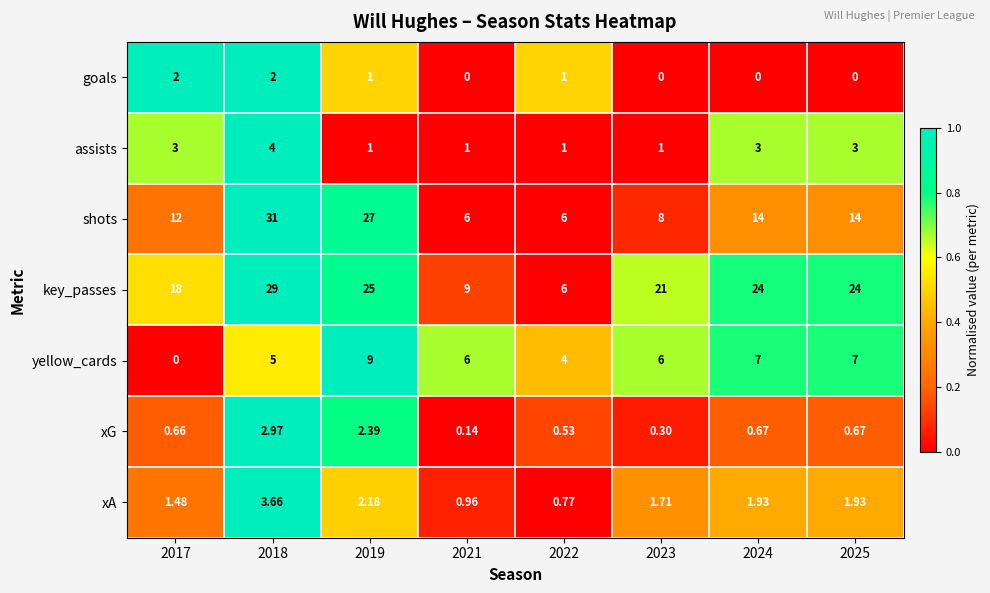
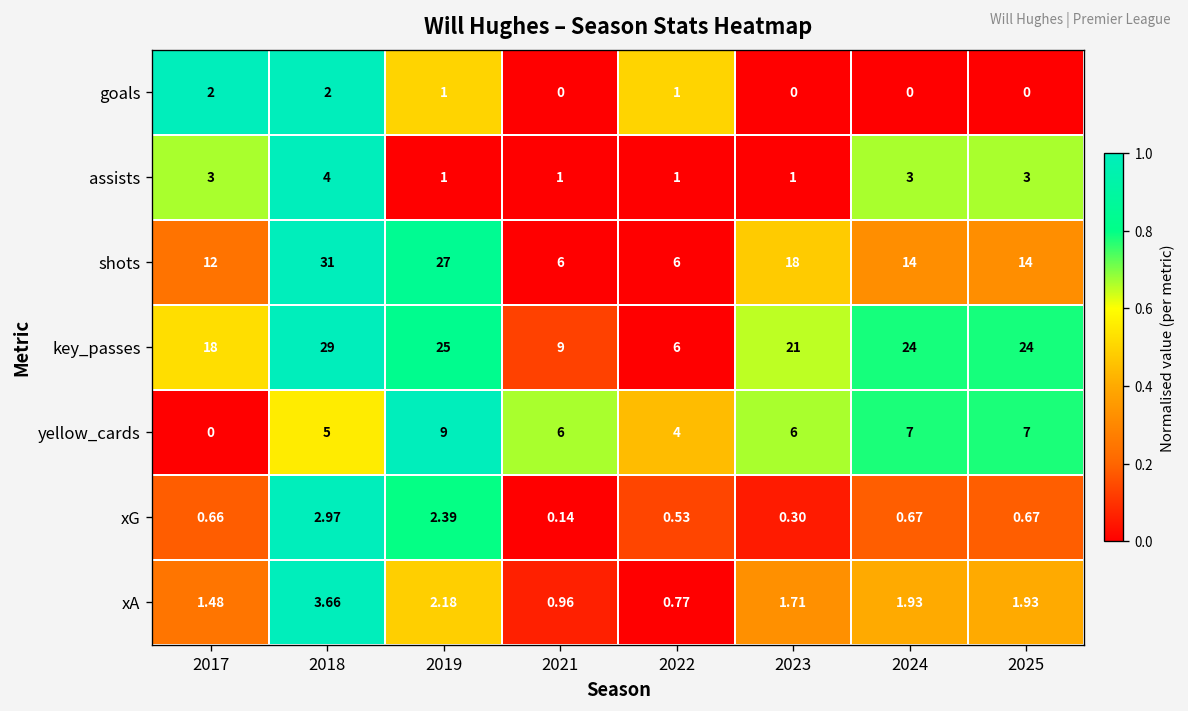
shots, 2023: 8 -> 18
